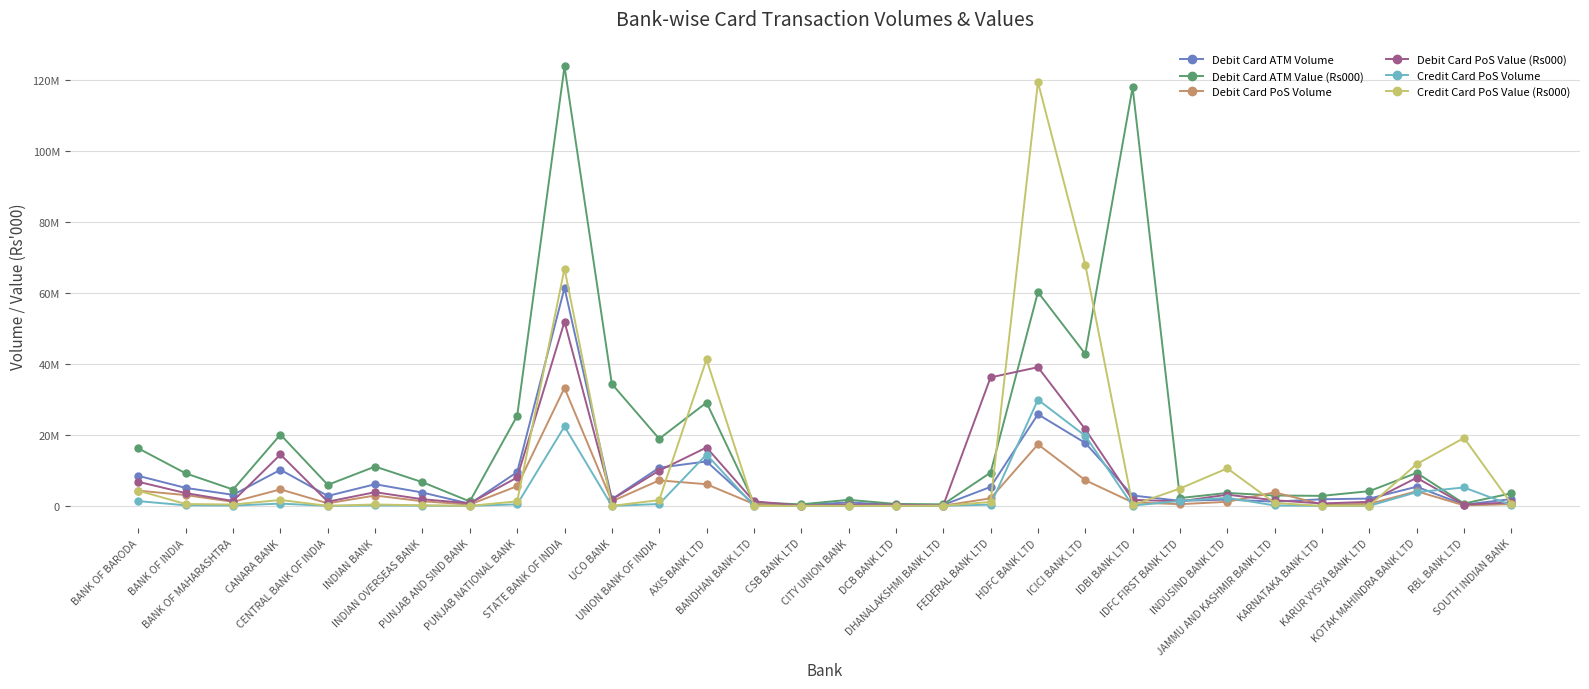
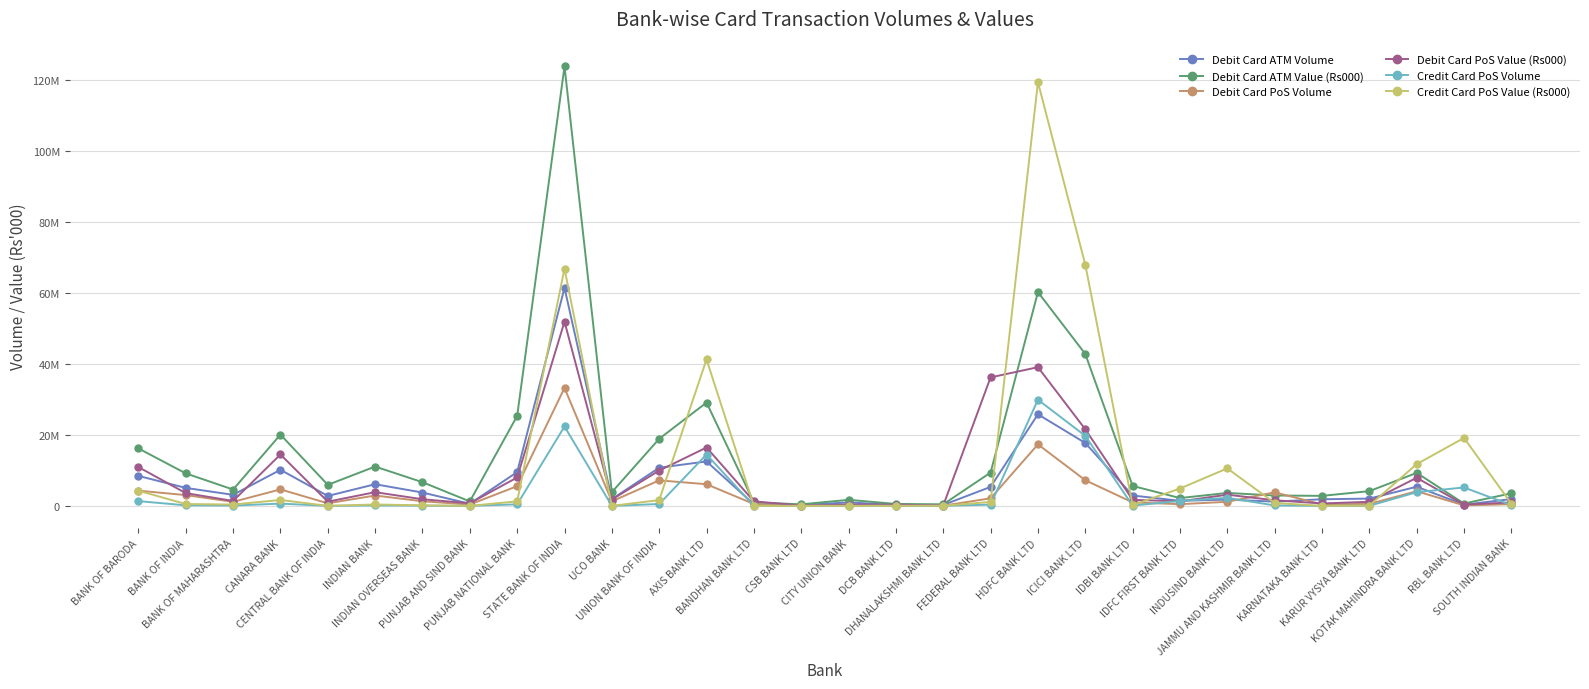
Debit Card PoS Value (Rs000), BANK OF BARODA: 7000000 -> 11000000
Debit Card ATM Value (Rs000), UCO BANK: 34000000 -> 4000000
Debit Card ATM Value (Rs000), IDBI BANK LTD: 118000000 -> 6000000
